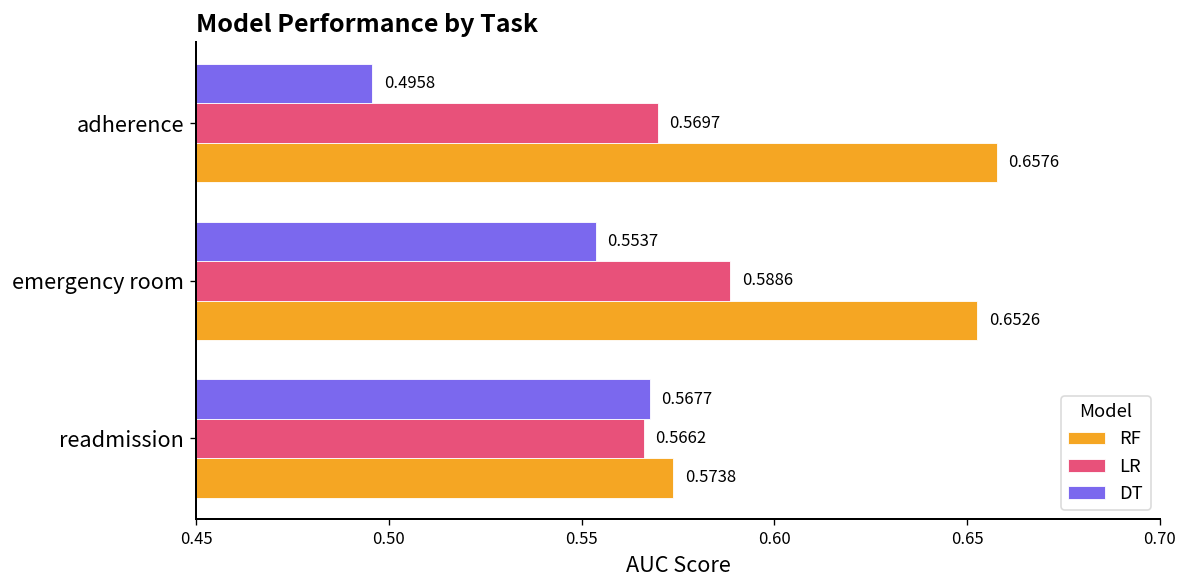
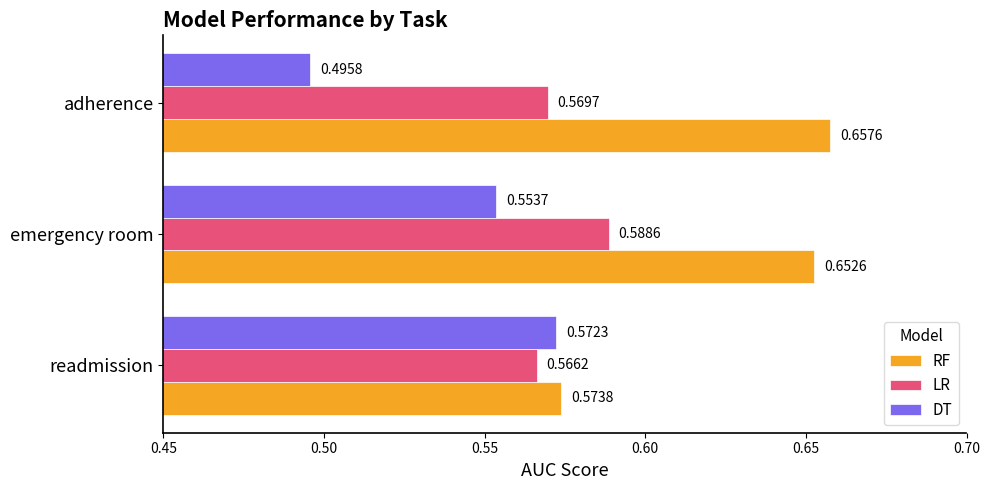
DT, readmission: 0.5677 -> 0.5723
